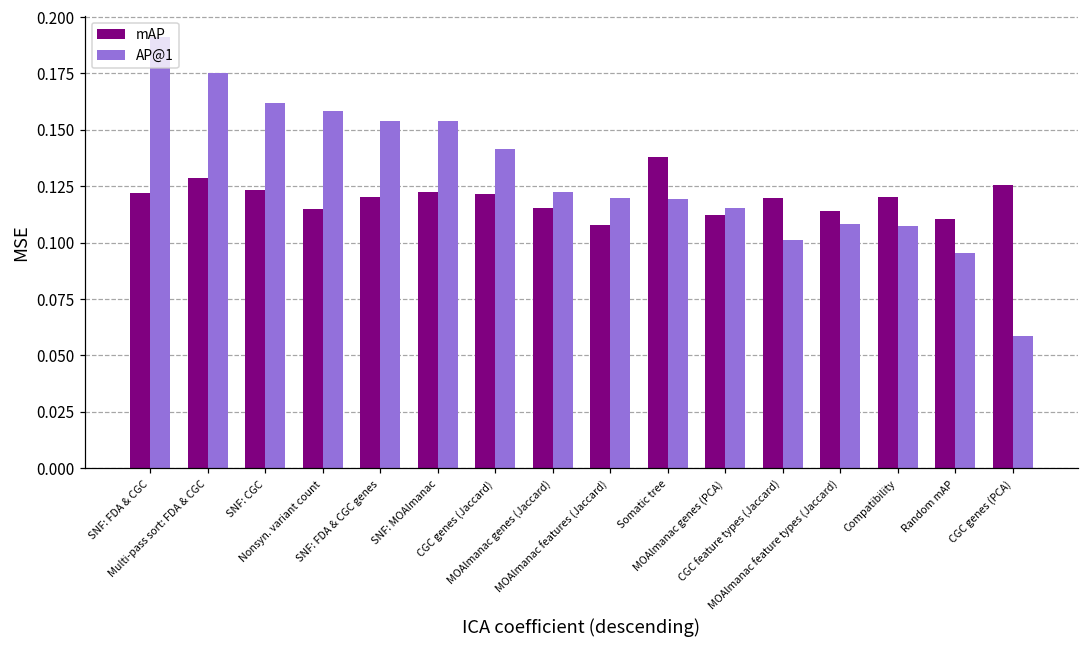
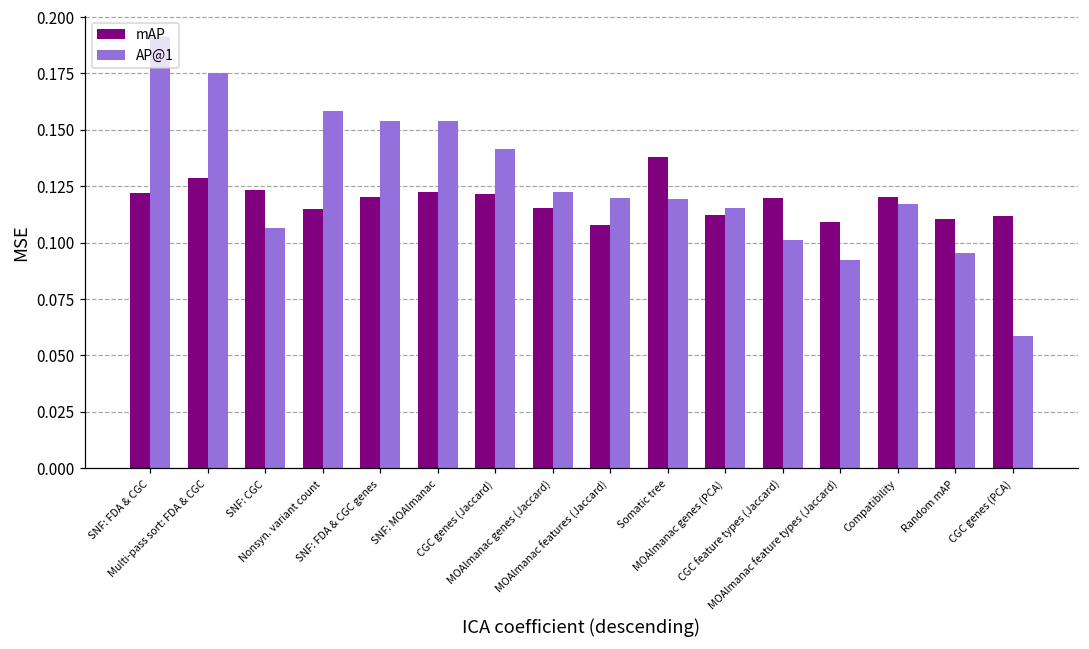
AP@1, SNF: CGC: 0.162 -> 0.106
mAP, MOAlmanac feature types (Jaccard): 0.114 -> 0.109
AP@1, MOAlmanac feature types (Jaccard): 0.108 -> 0.092
AP@1, Compatibility: 0.107 -> 0.117
mAP, CGC genes (PCA): 0.125 -> 0.112
